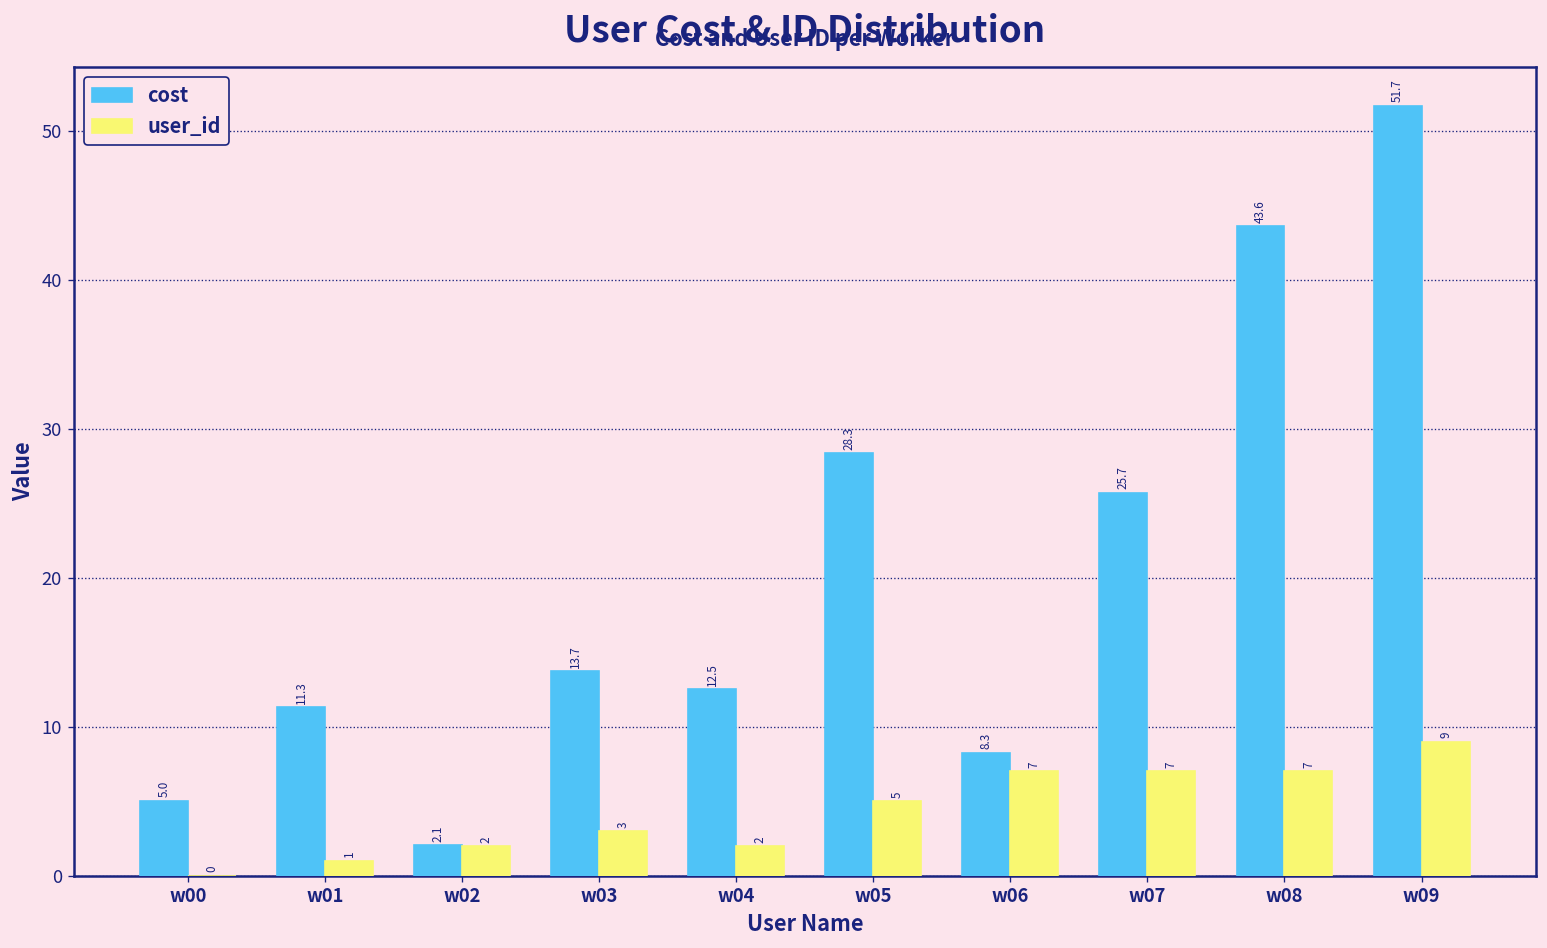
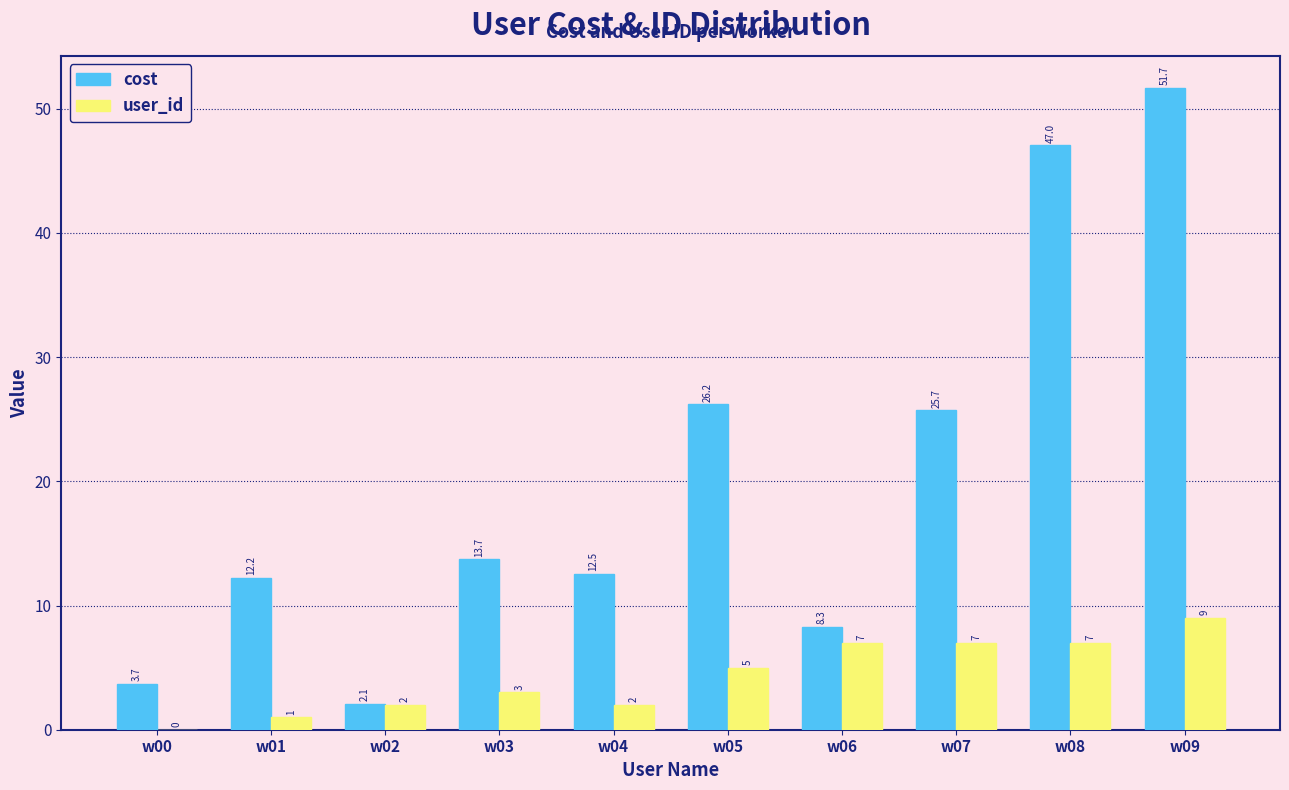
cost, w00: 5.0 -> 3.7
cost, w01: 11.3 -> 12.2
cost, w05: 28.3 -> 26.2
cost, w08: 43.6 -> 47.0
